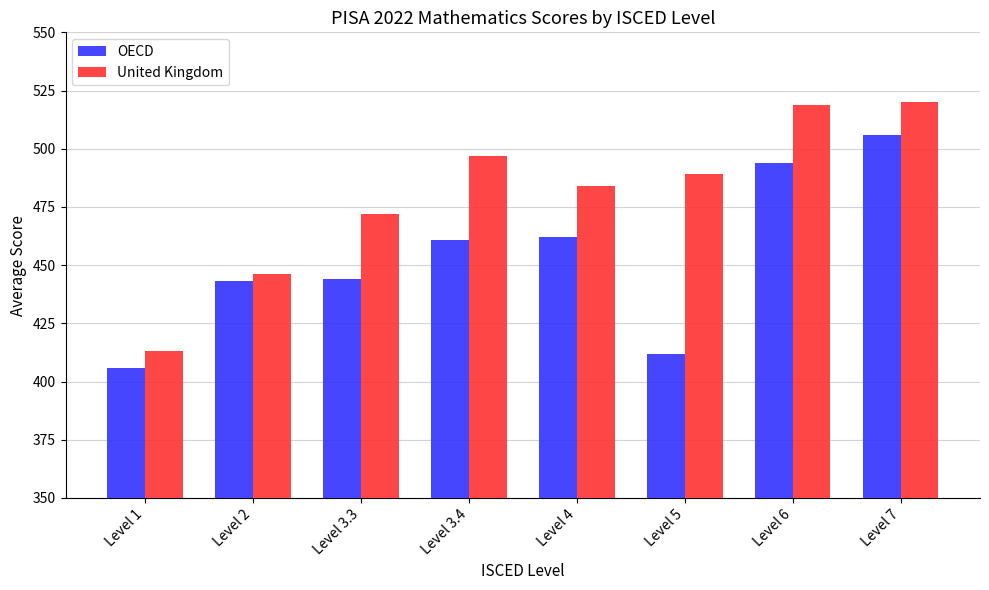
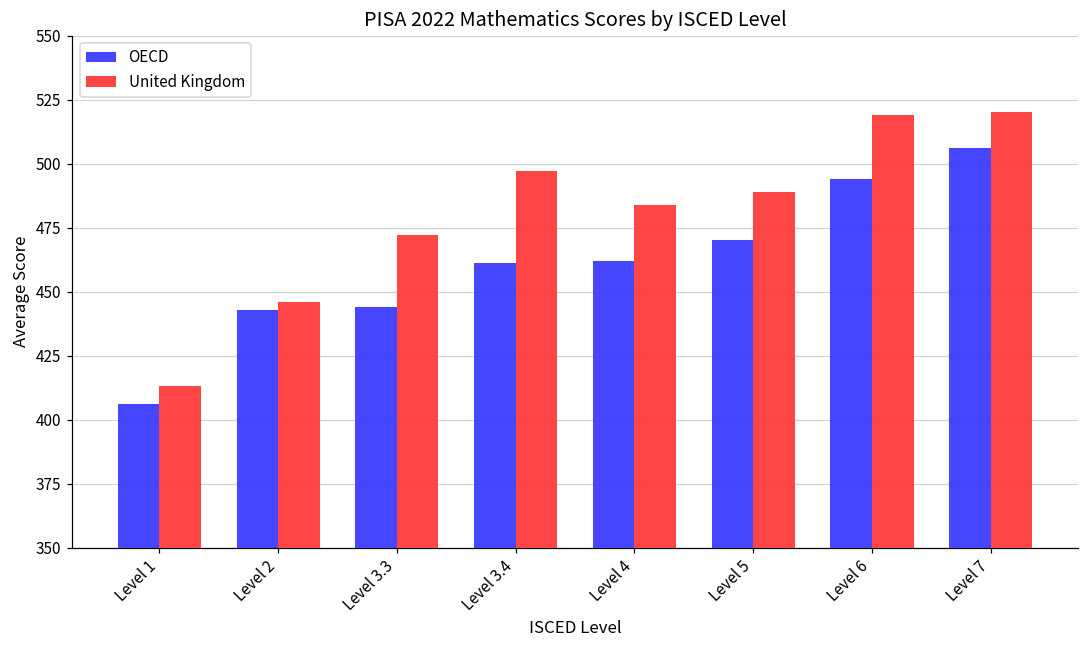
OECD, Level 5: 412 -> 470
